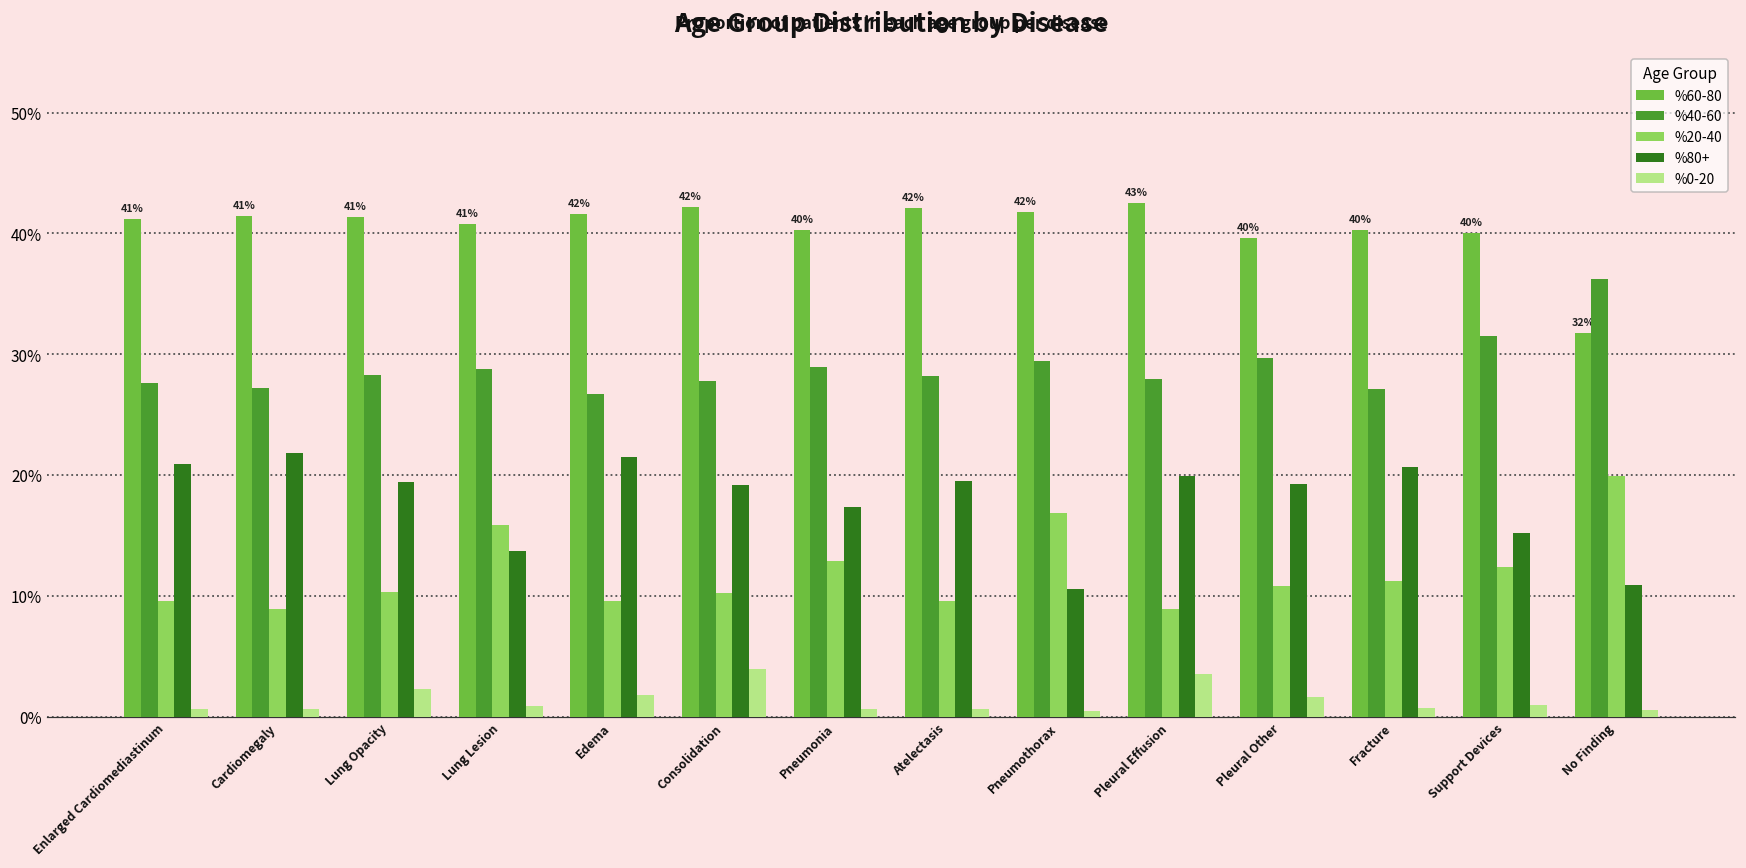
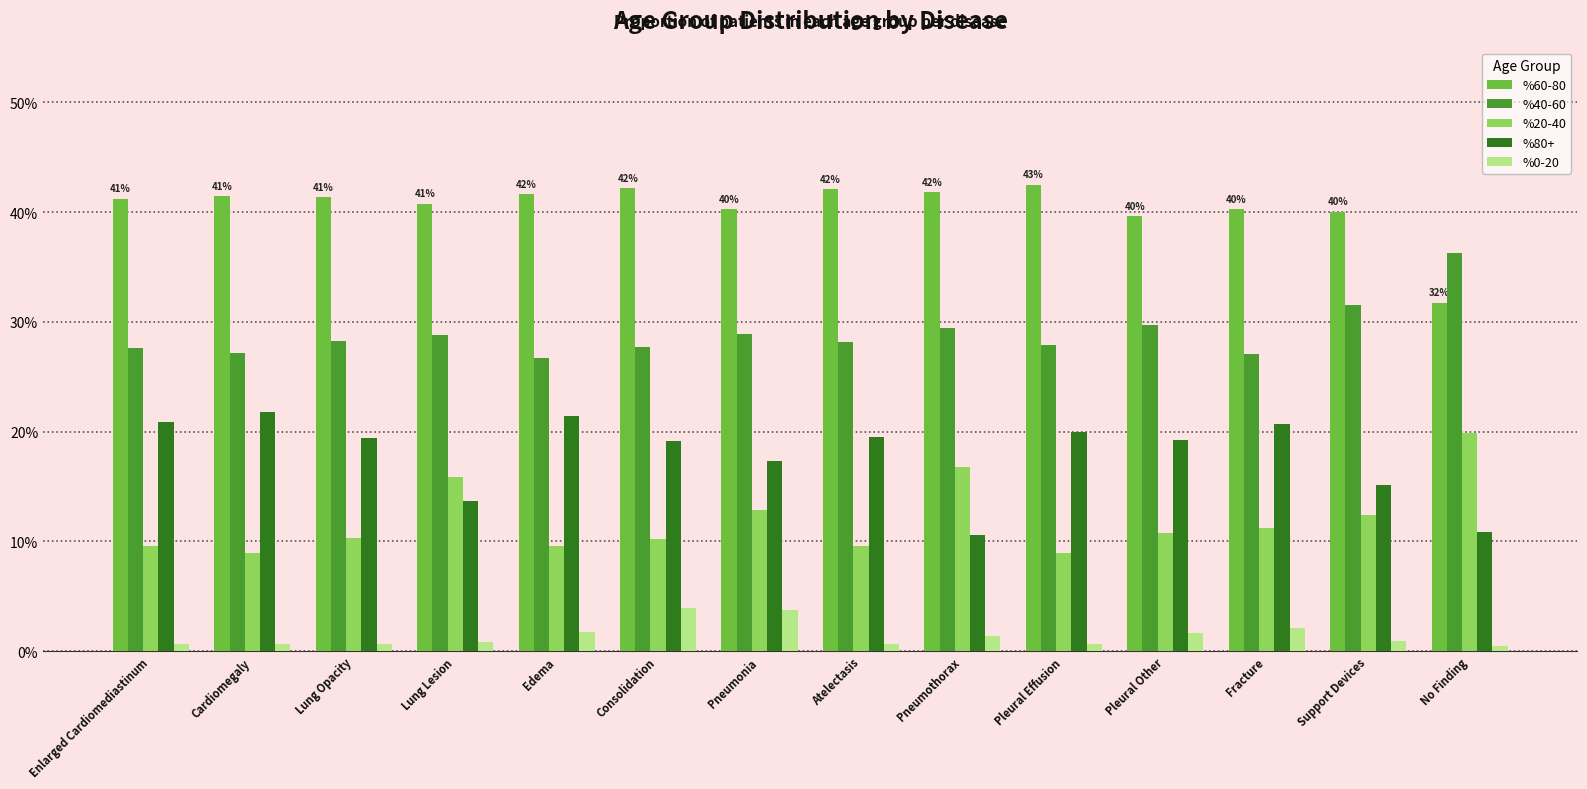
%0-20, Lung Opacity: 2.3% -> 0.7%
%0-20, Pneumonia: 0.6% -> 3.8%
%0-20, Pneumothorax: 0.4% -> 1.4%
%0-20, Pleural Effusion: 3.5% -> 0.7%
%0-20, Fracture: 0.7% -> 2.1%
